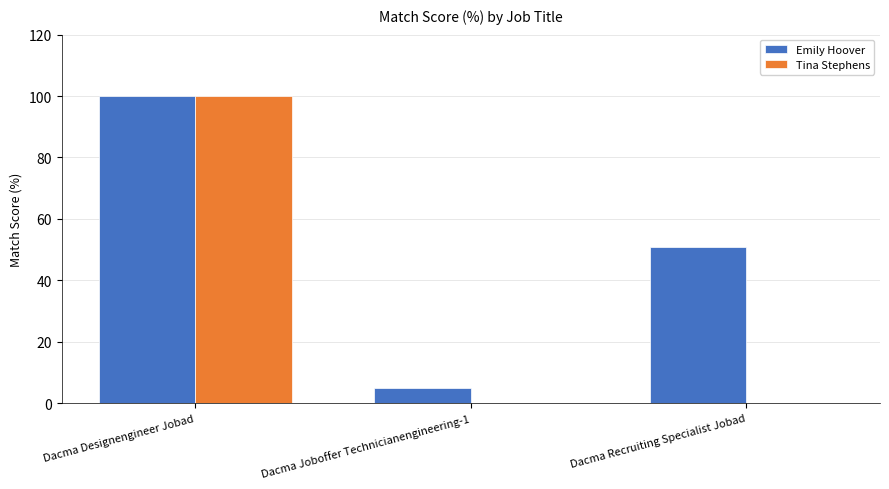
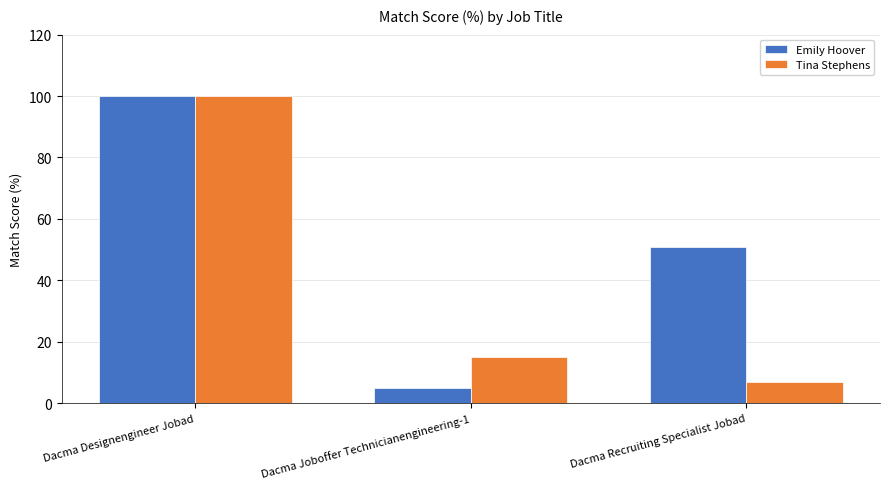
Tina Stephens, Dacma Joboffer Technicianengineering-1: 0 -> 15
Tina Stephens, Dacma Recruiting Specialist Jobad: 0 -> 7
